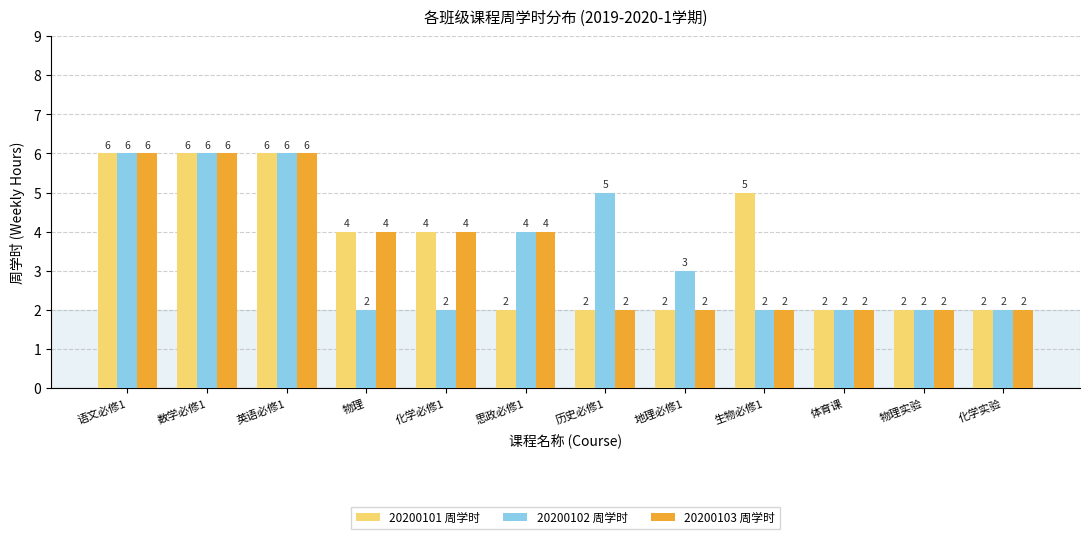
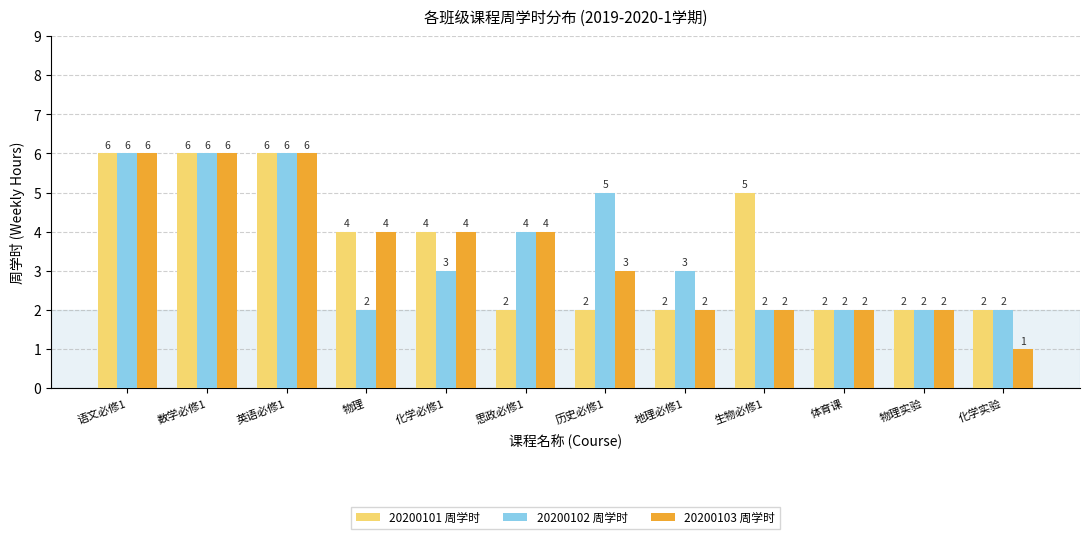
20200102 周学时, 化学必修1: 2 -> 3
20200103 周学时, 历史必修1: 2 -> 3
20200103 周学时, 化学实验: 2 -> 1
